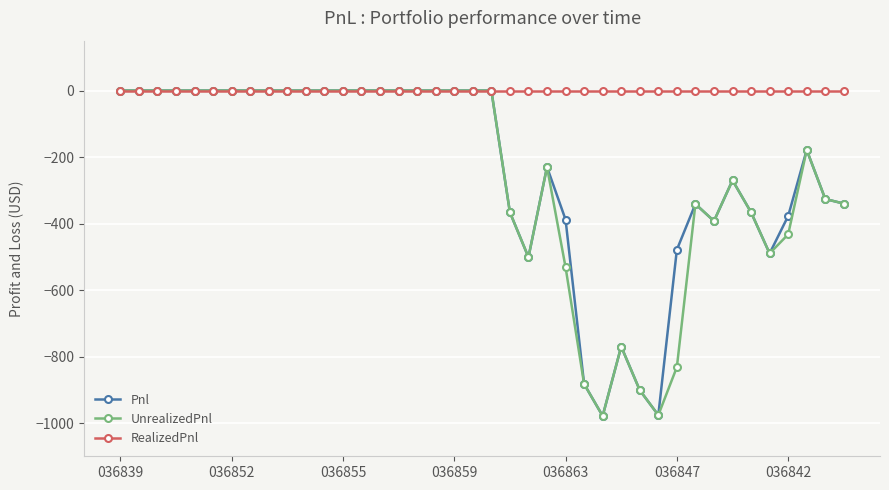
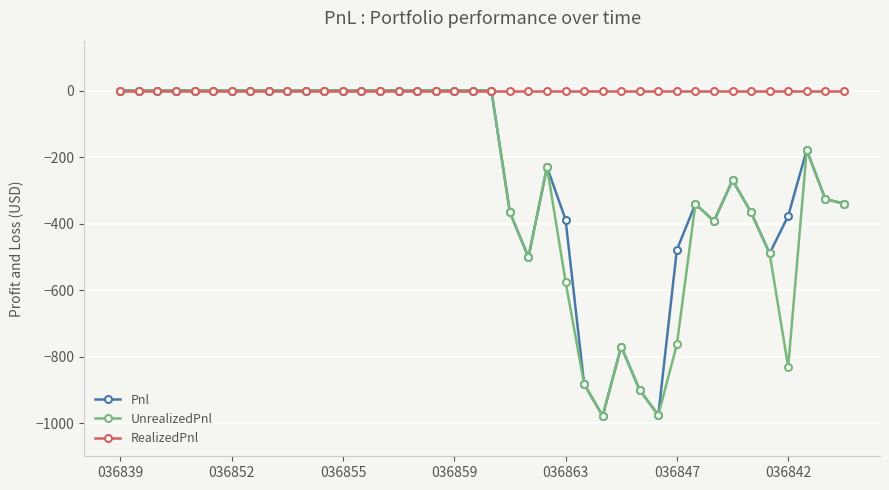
UnrealizedPnl, 036863: -530 -> -570
UnrealizedPnl, 036847: -830 -> -760
UnrealizedPnl, 036842: -430 -> -830
